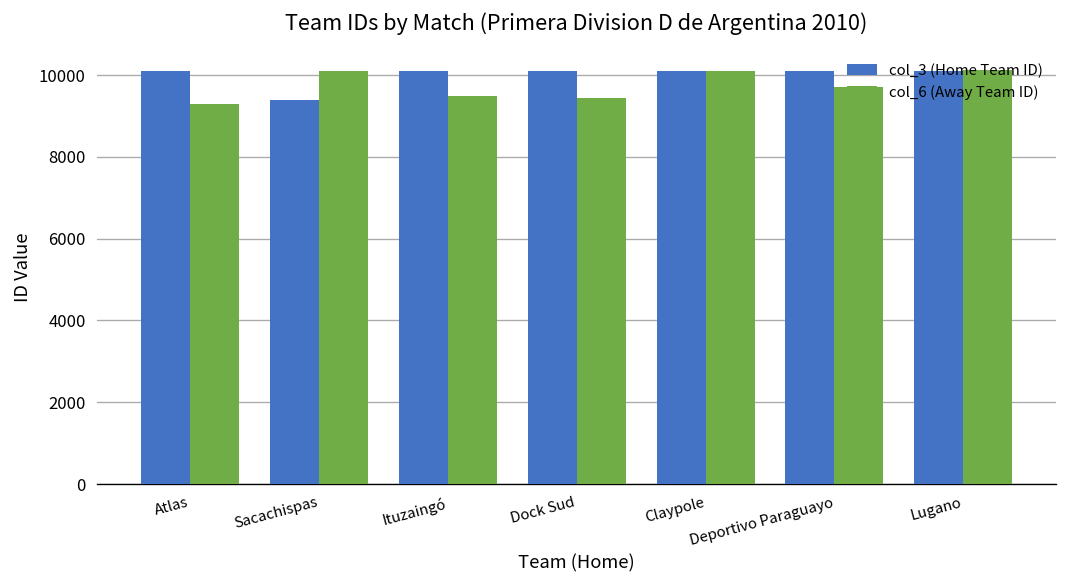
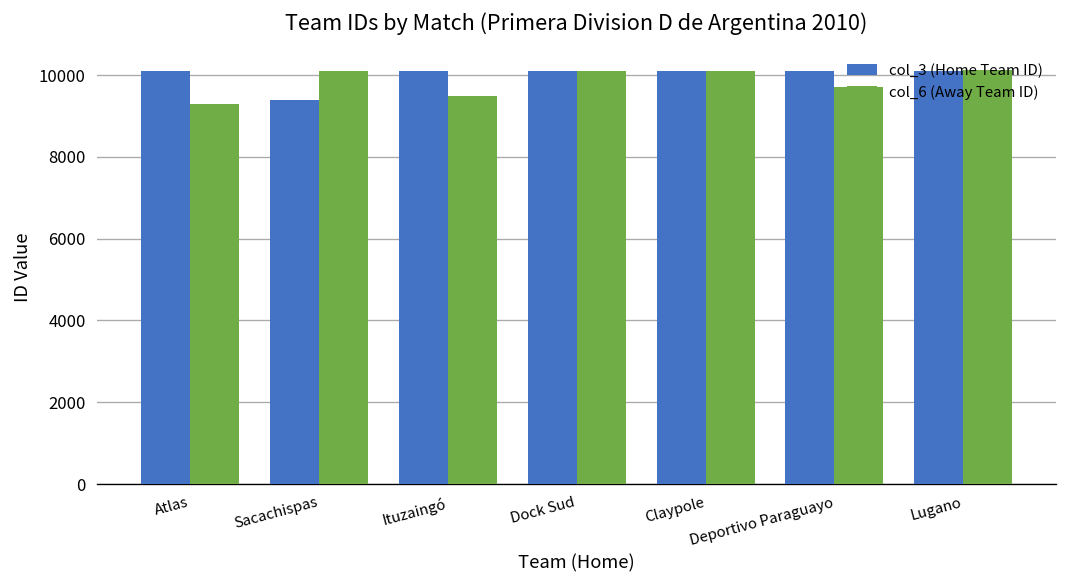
col_6 (Away Team ID), Dock Sud: 9400 -> 10100
